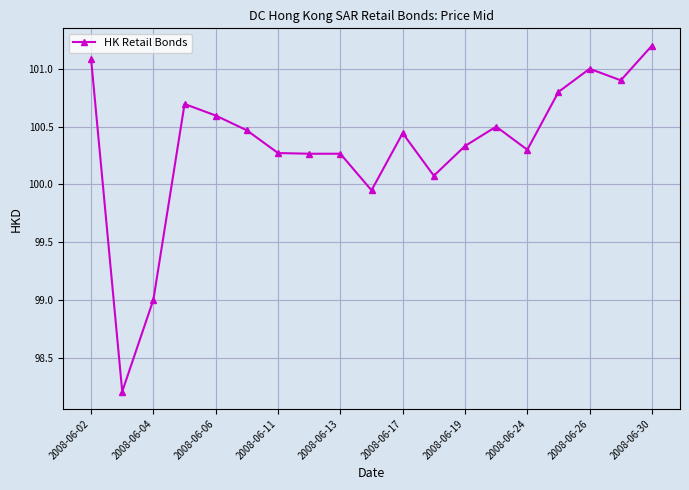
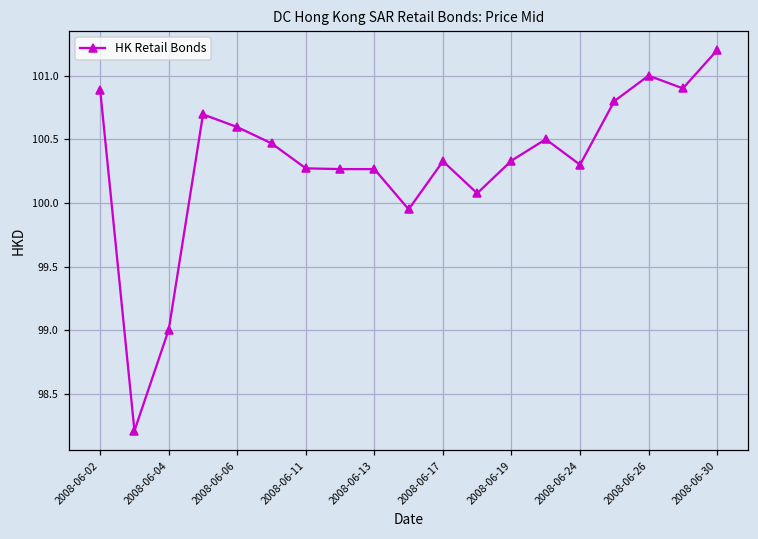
2008-06-02: 101.09 -> 100.89
2008-06-17: 100.44 -> 100.33
